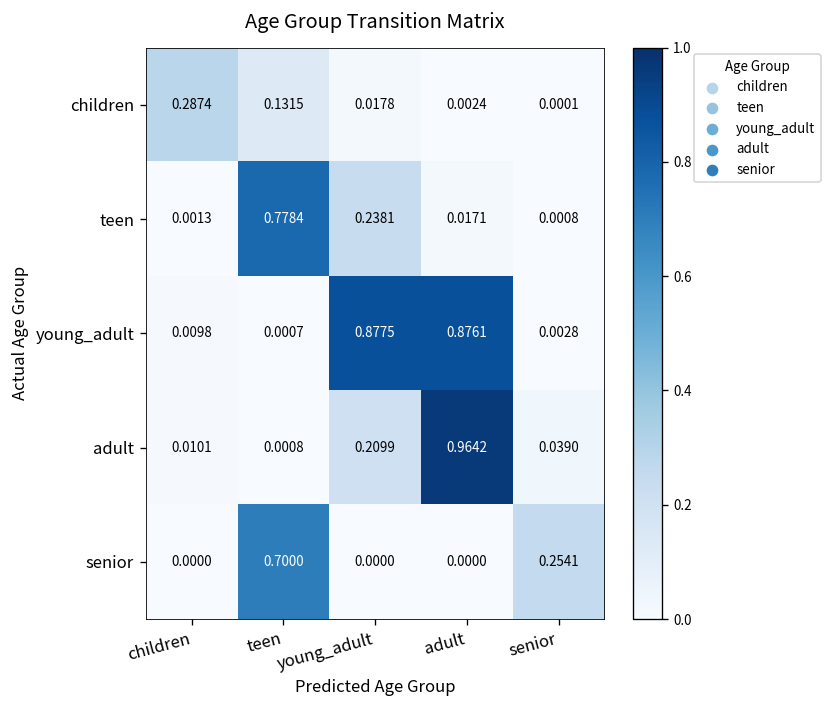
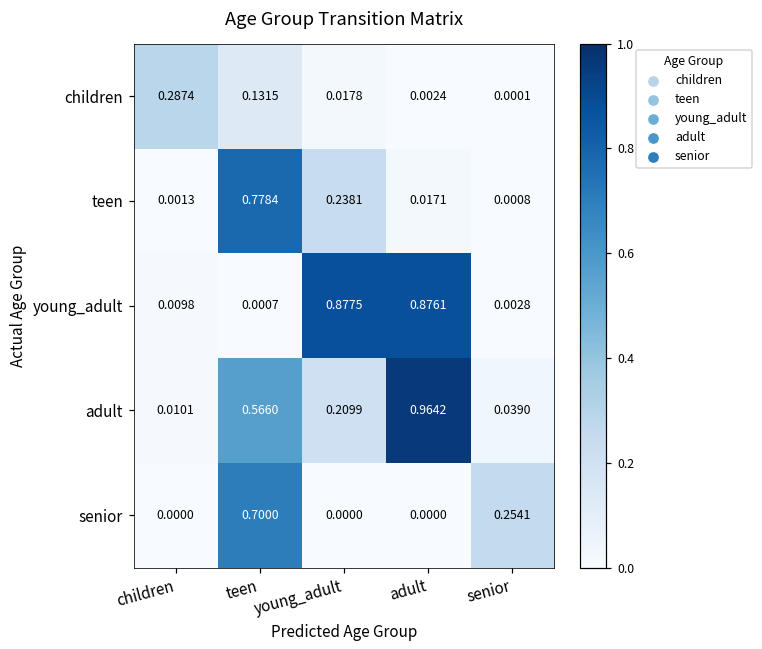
adult, teen: 0.0008 -> 0.5660
